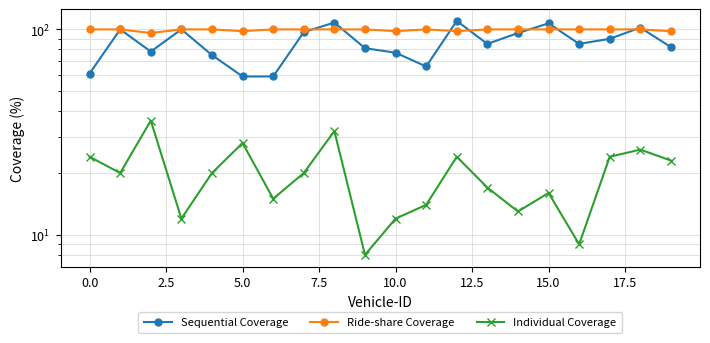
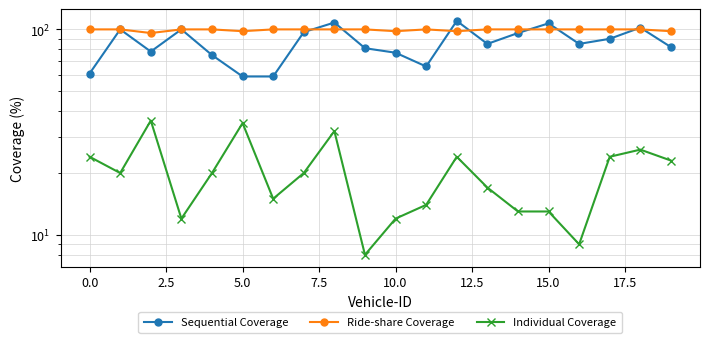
Individual Coverage, 5.0: 28 -> 35
Individual Coverage, 15.0: 16 -> 13
